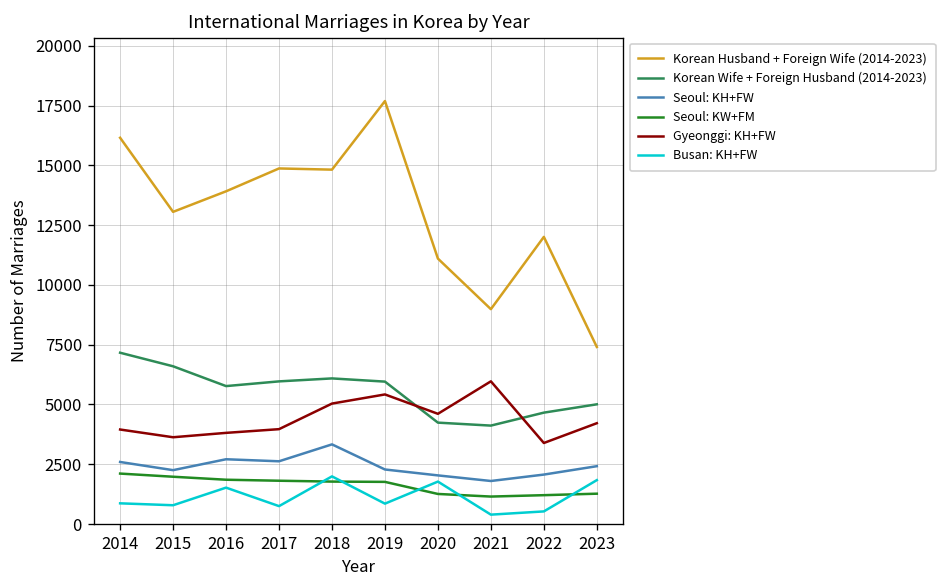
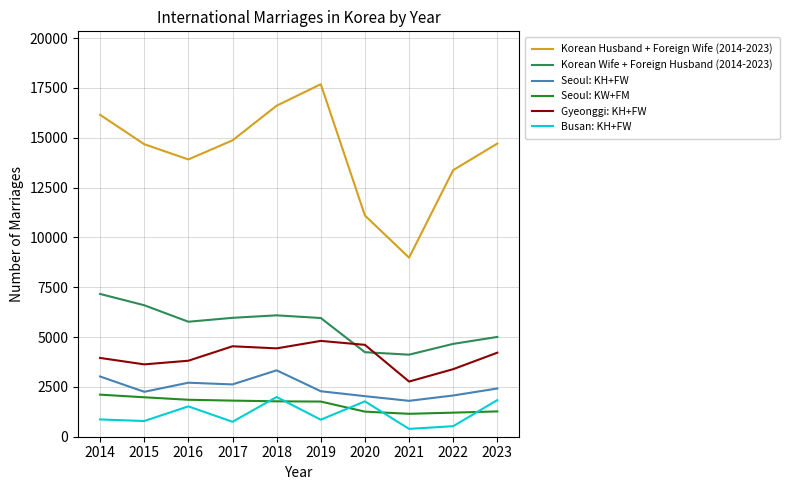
Seoul: KH+FW, 2014: 2600 -> 3000
Korean Husband + Foreign Wife (2014-2023), 2015: 13100 -> 14700
Gyeonggi: KH+FW, 2017: 4000 -> 4500
Korean Husband + Foreign Wife (2014-2023), 2018: 14800 -> 16600
Gyeonggi: KH+FW, 2018: 5000 -> 4400
Gyeonggi: KH+FW, 2019: 5400 -> 4800
Gyeonggi: KH+FW, 2021: 6000 -> 2800
Korean Husband + Foreign Wife (2014-2023), 2022: 12000 -> 13400
Korean Husband + Foreign Wife (2014-2023), 2023: 7400 -> 14700
